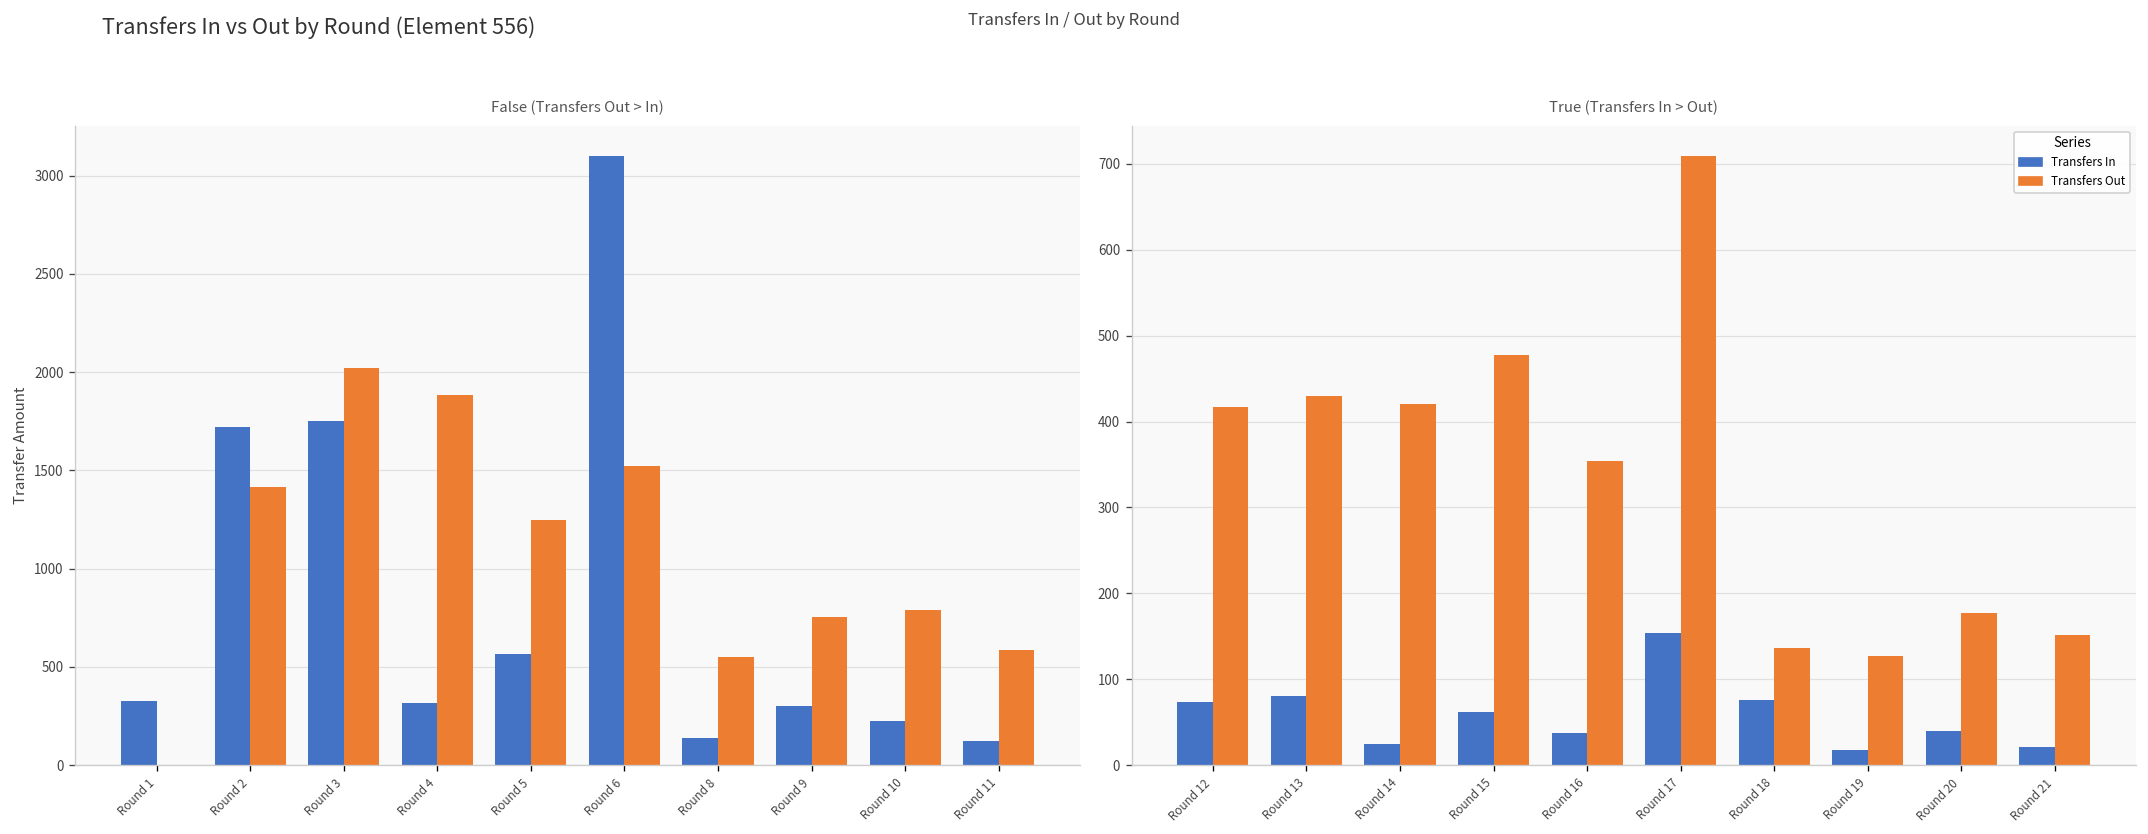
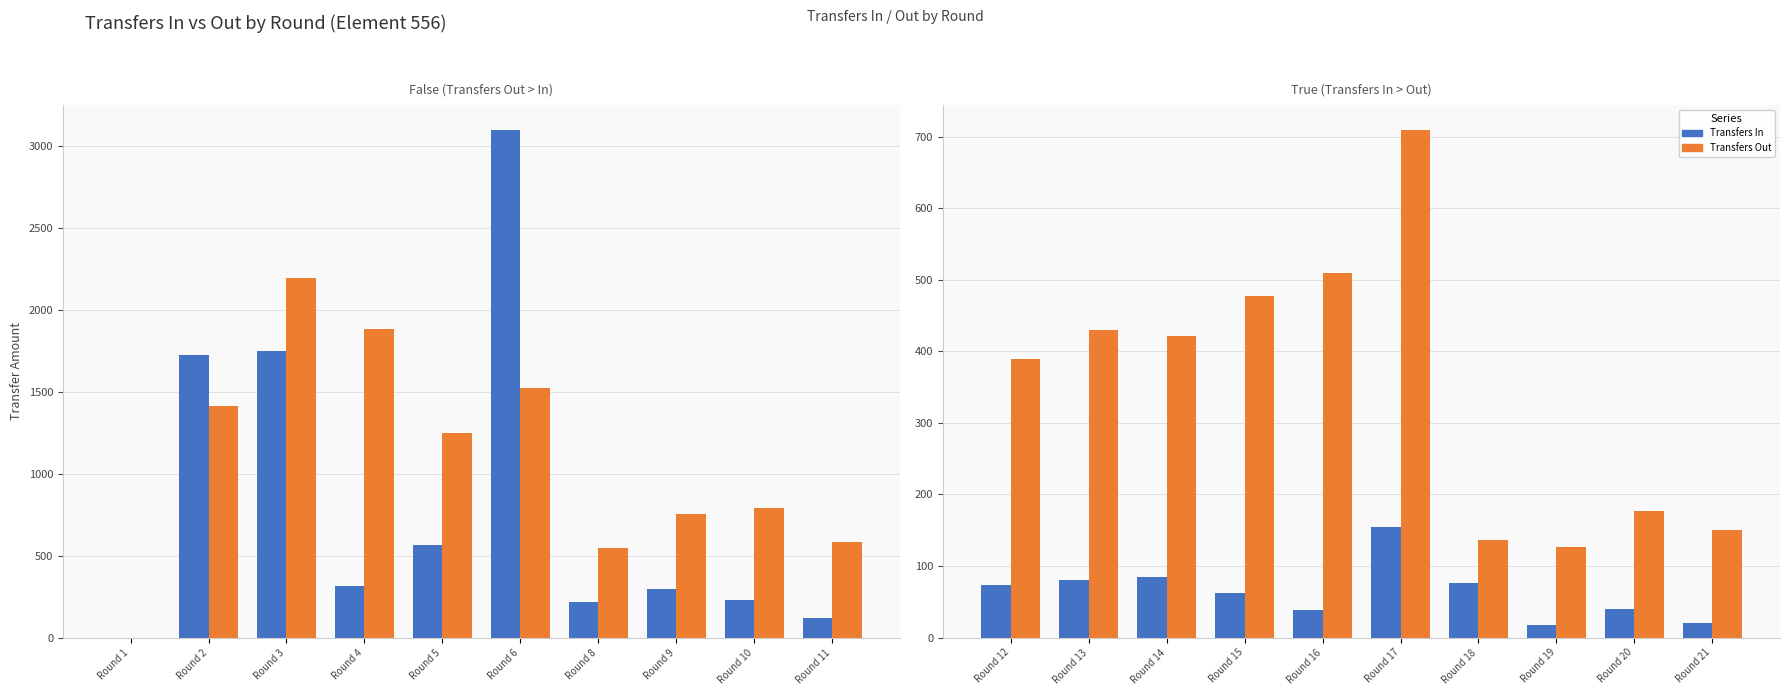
False (Transfers Out > In), Transfers In, Round 1: 330 -> 0
False (Transfers Out > In), Transfers Out, Round 3: 2020 -> 2190
False (Transfers Out > In), Transfers In, Round 8: 140 -> 220
True (Transfers In > Out), Transfers Out, Round 12: 420 -> 390
True (Transfers In > Out), Transfers In, Round 14: 30 -> 90
True (Transfers In > Out), Transfers Out, Round 16: 350 -> 510
